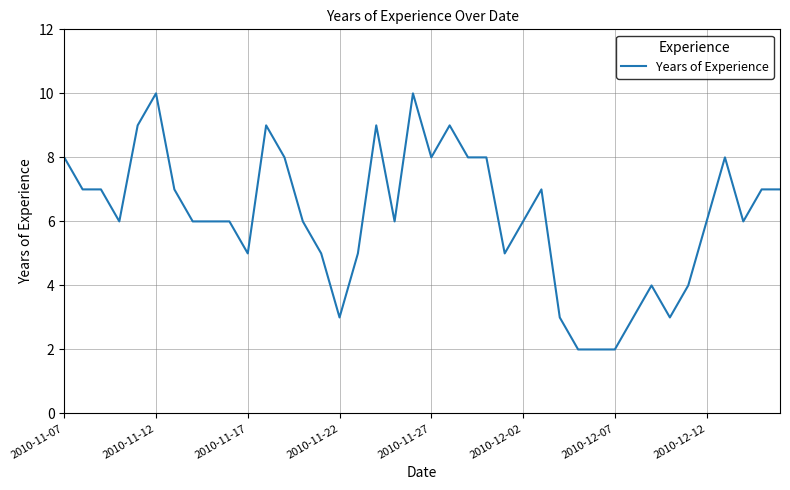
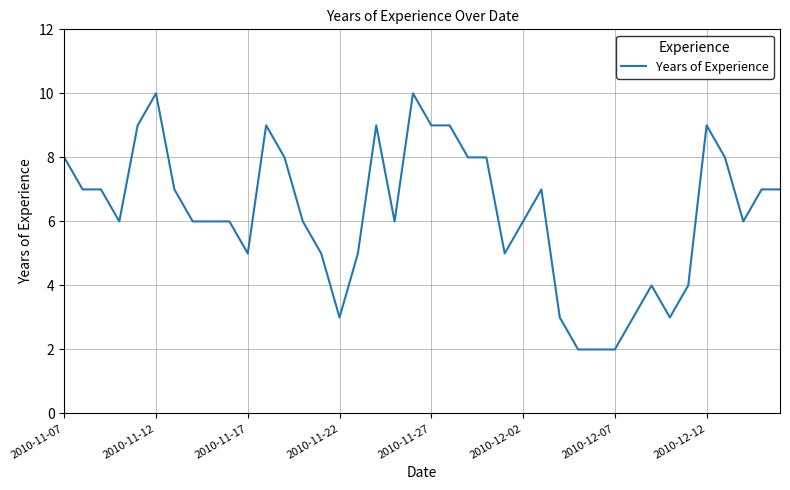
2010-11-27: 8 -> 9
2010-12-12: 6 -> 9
